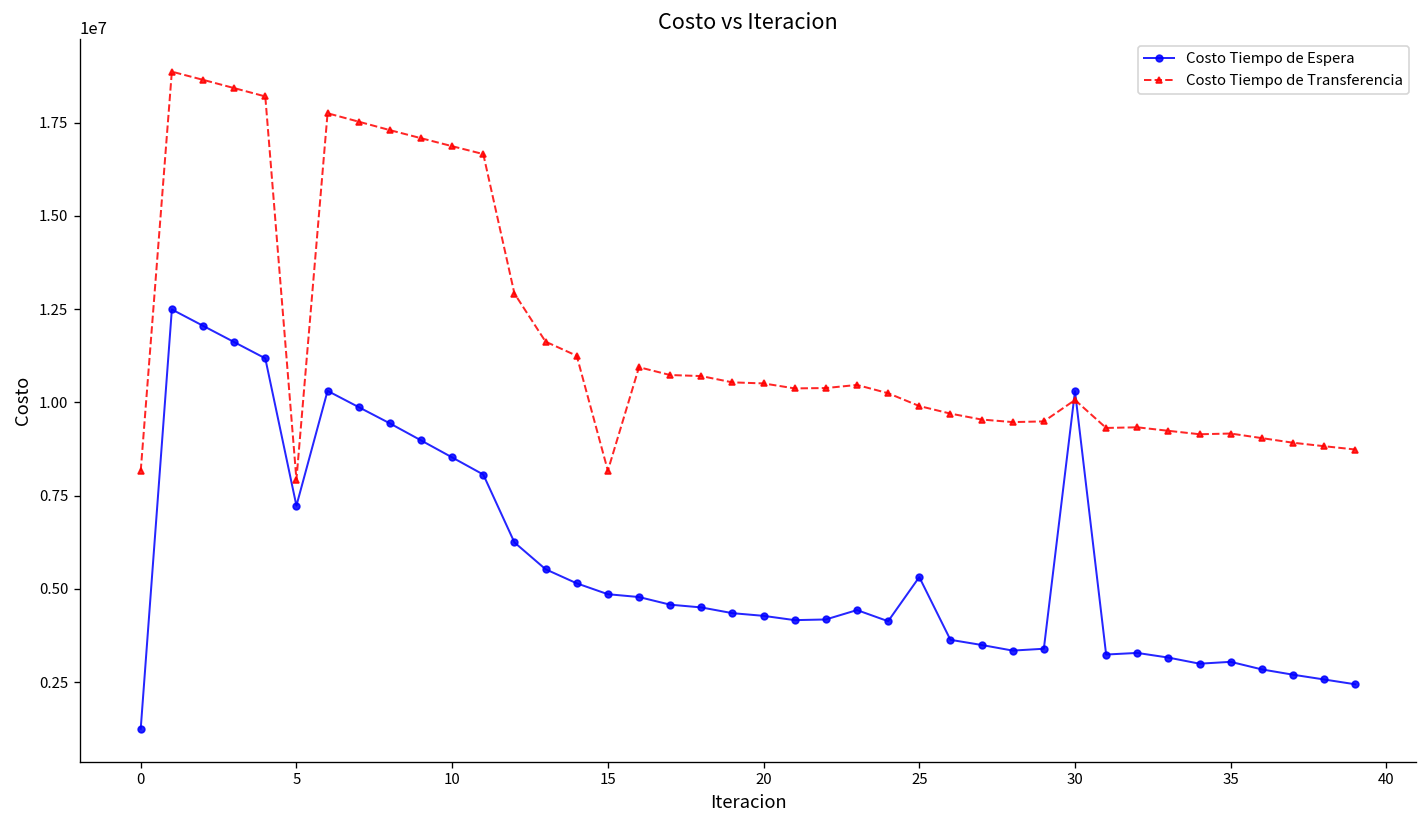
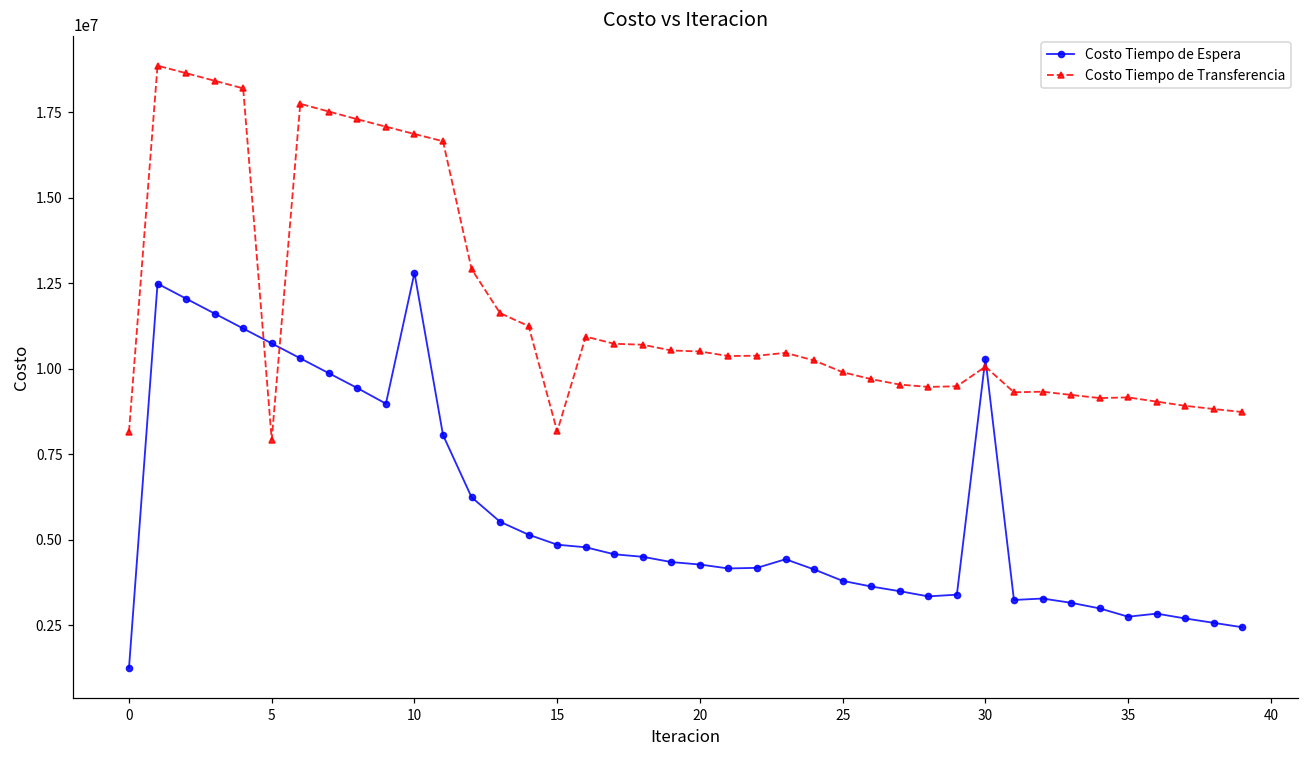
Costo Tiempo de Espera, 5: 7200000 -> 10700000
Costo Tiempo de Espera, 10: 8500000 -> 12800000
Costo Tiempo de Espera, 25: 5300000 -> 3800000
Costo Tiempo de Espera, 35: 3000000 -> 2800000
